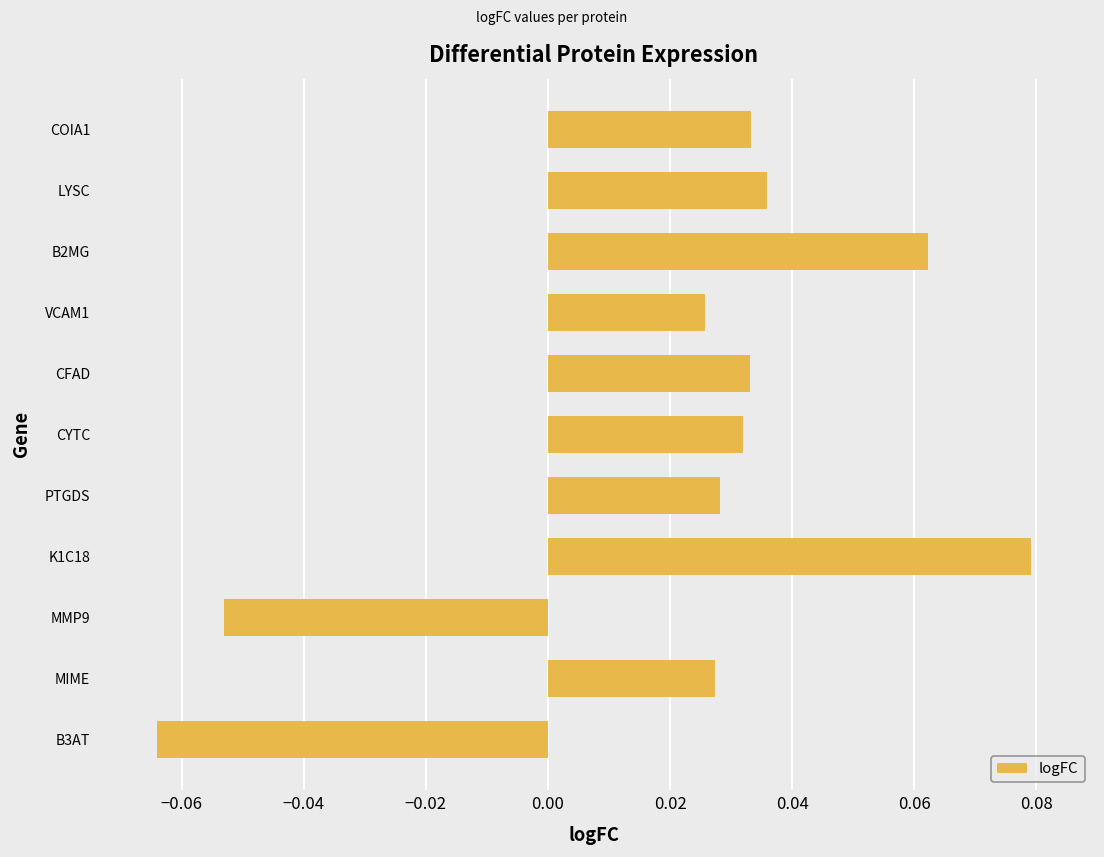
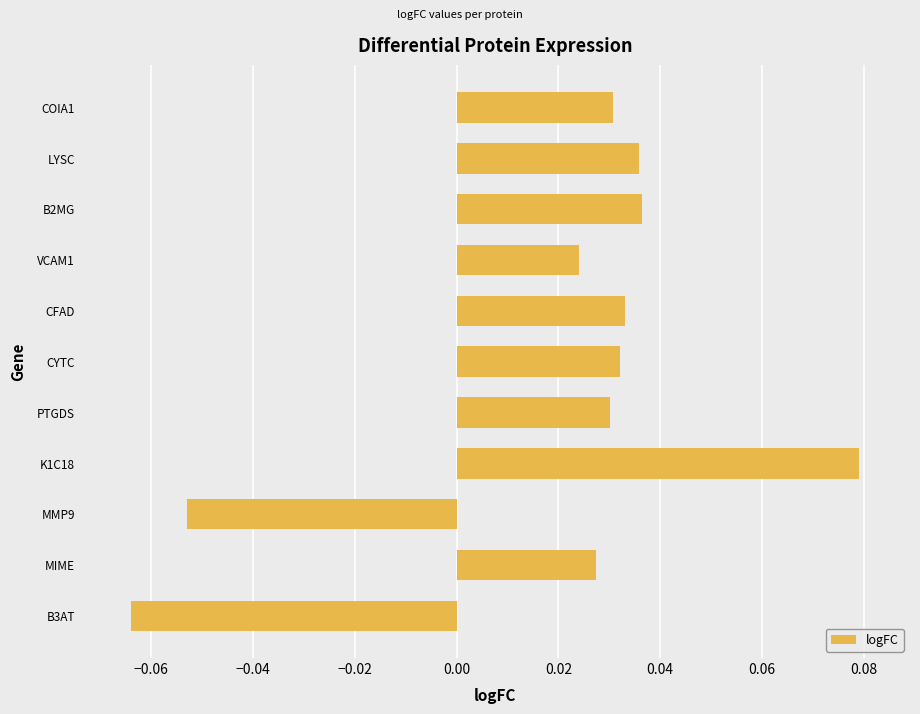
COIA1: 0.033 -> 0.031
B2MG: 0.062 -> 0.036
VCAM1: 0.026 -> 0.024
PTGDS: 0.028 -> 0.030
